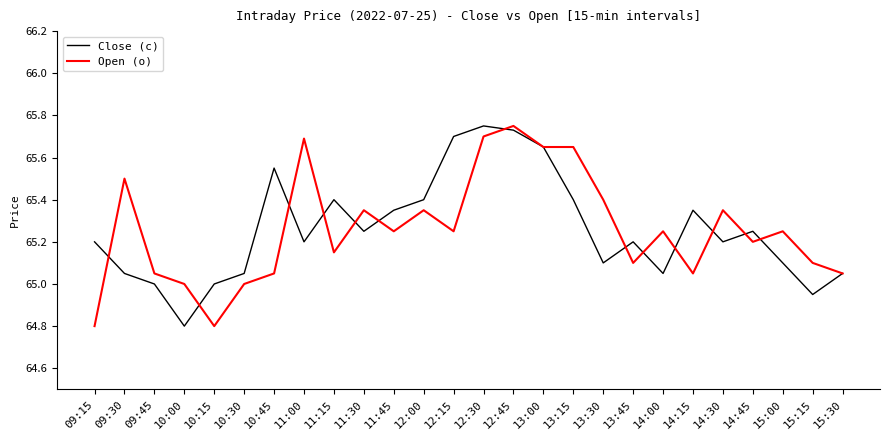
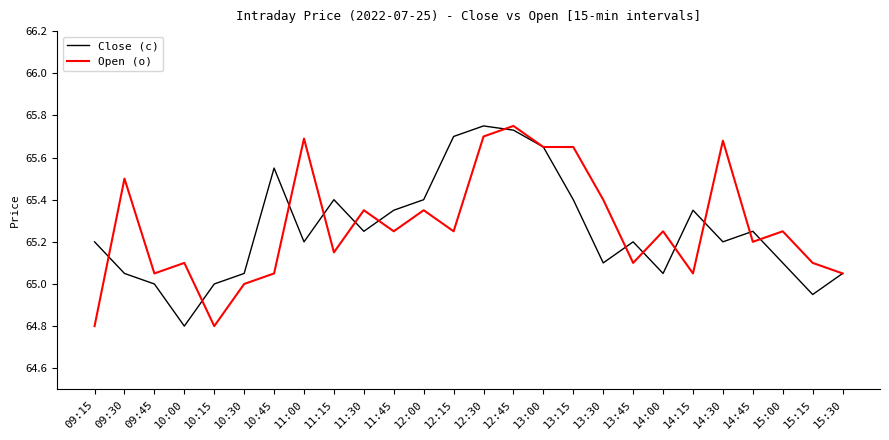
Open (o), 10:00: 65.0 -> 65.1
Open (o), 14:30: 65.35 -> 65.68
